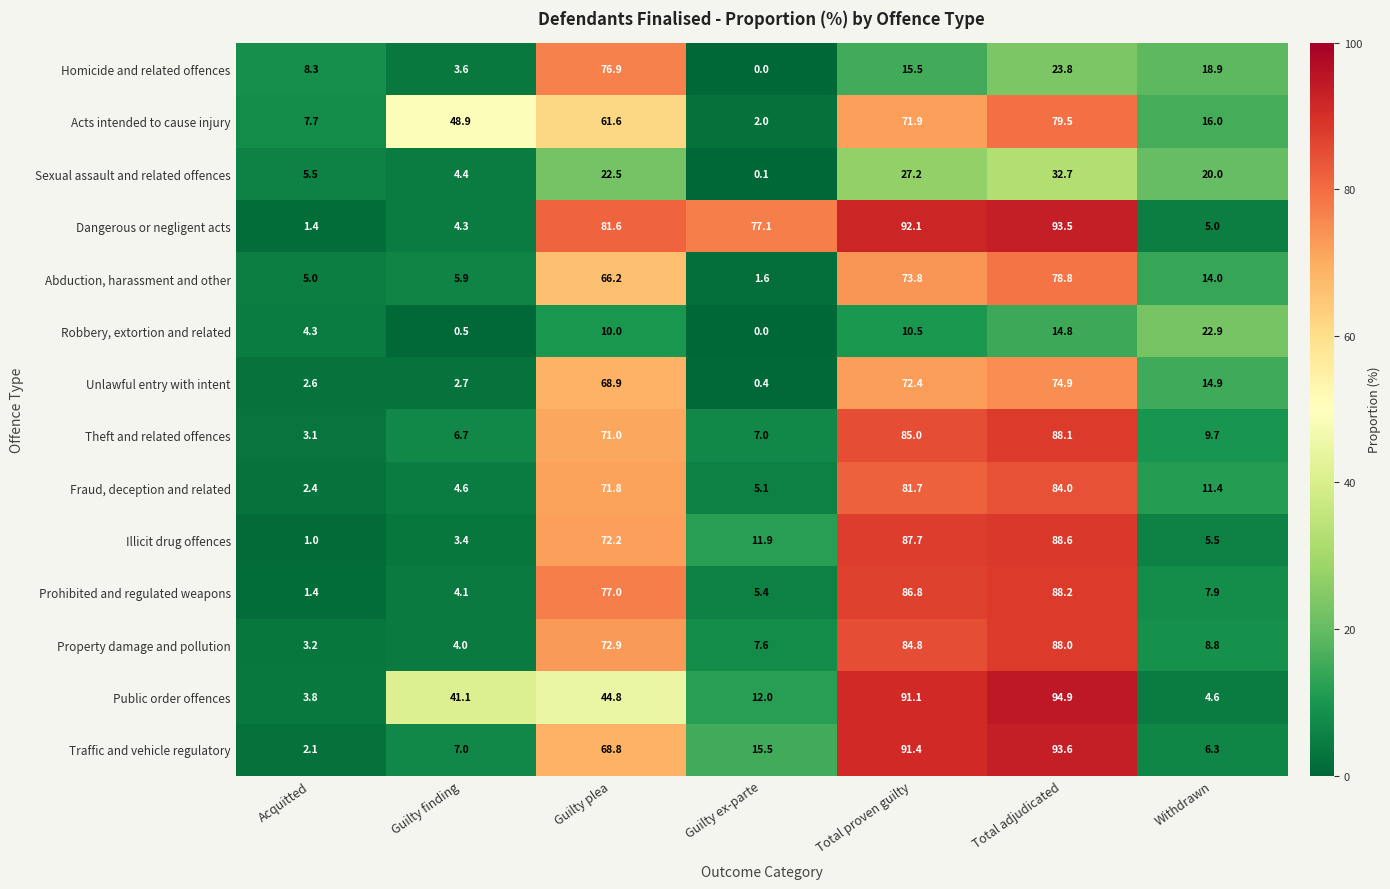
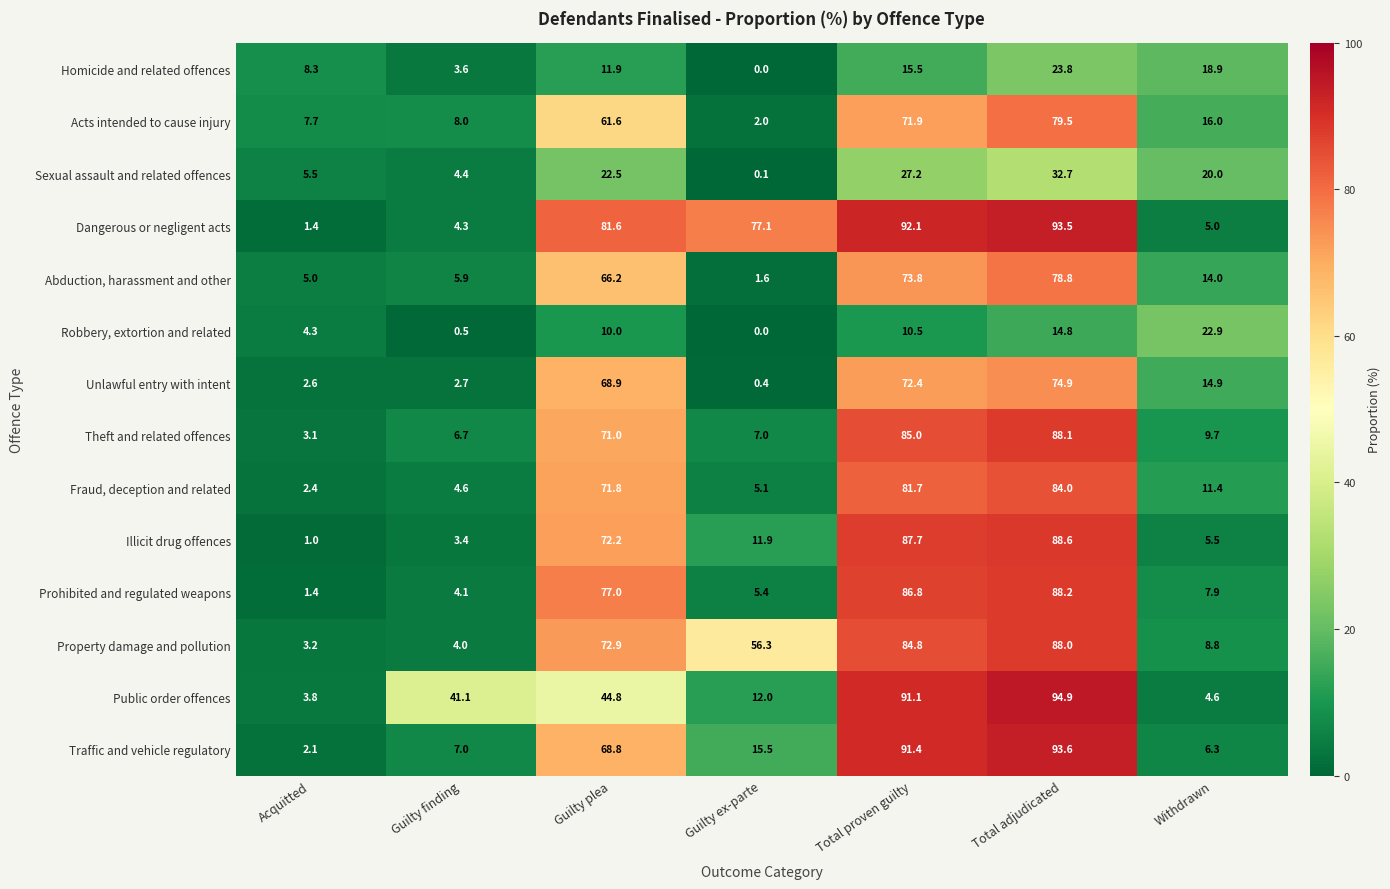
Homicide and related offences, Guilty plea: 76.9 -> 11.9
Acts intended to cause injury, Guilty finding: 48.9 -> 8.0
Property damage and pollution, Guilty ex-parte: 7.6 -> 56.3
